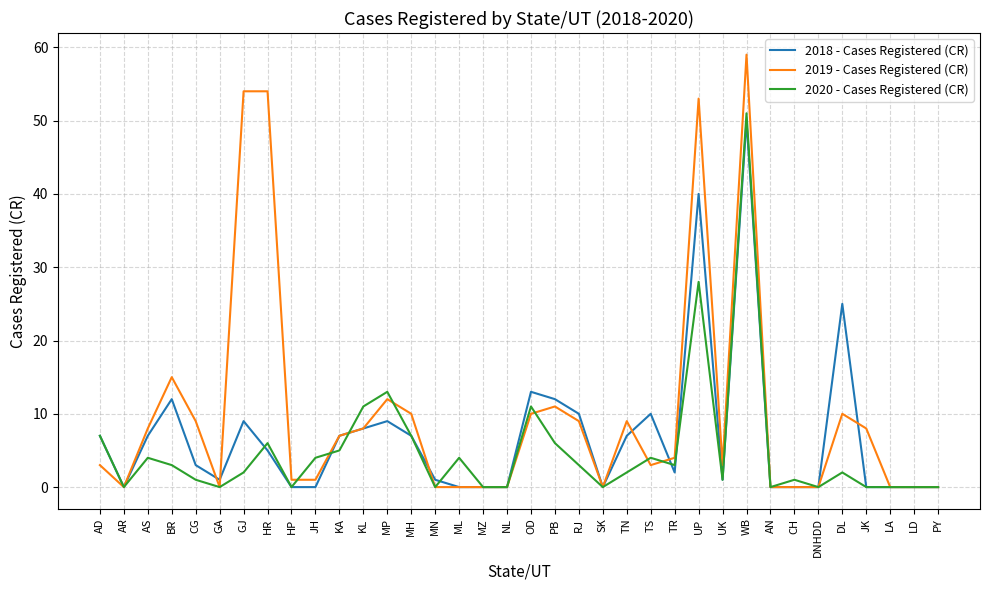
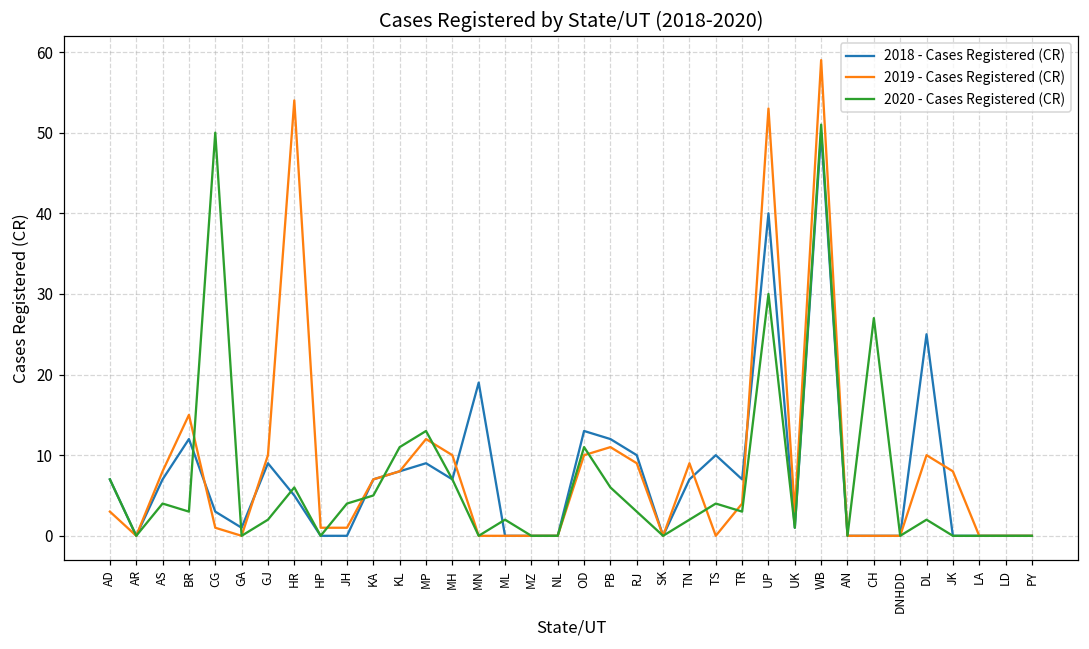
2019 - Cases Registered (CR), CG: 9 -> 1
2020 - Cases Registered (CR), CG: 1 -> 50
2019 - Cases Registered (CR), GJ: 54 -> 10
2018 - Cases Registered (CR), MN: 1 -> 19
2020 - Cases Registered (CR), ML: 4 -> 2
2019 - Cases Registered (CR), TS: 3 -> 0
2018 - Cases Registered (CR), TR: 2 -> 7
2020 - Cases Registered (CR), UP: 28 -> 30
2020 - Cases Registered (CR), CH: 1 -> 27
